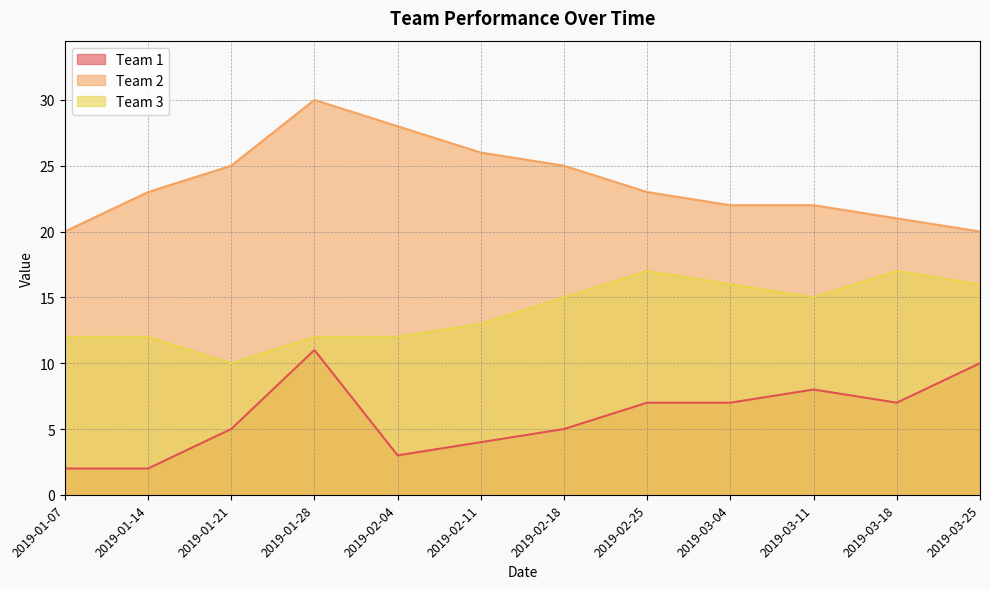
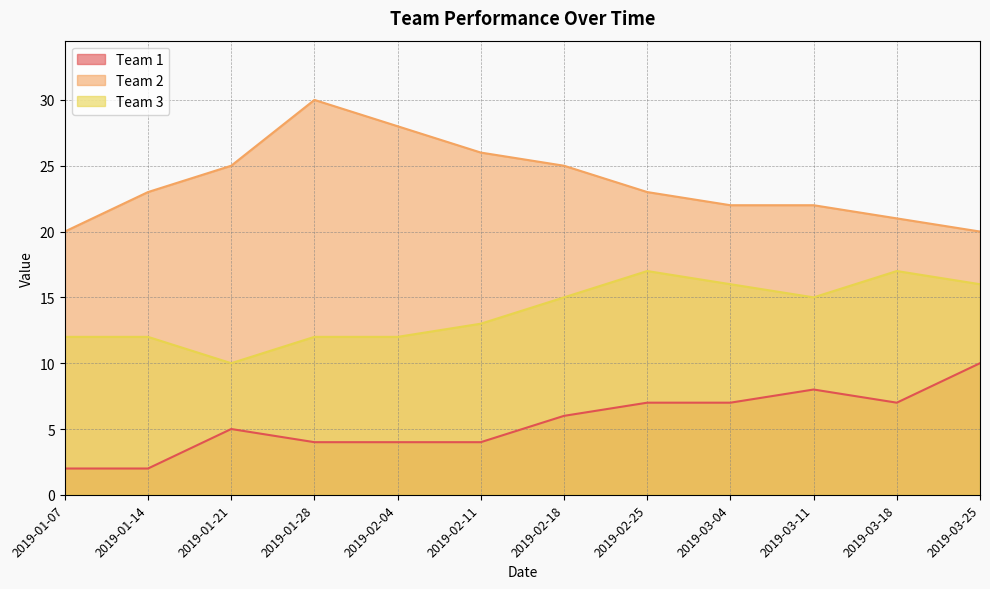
Team 1, 2019-01-28: 11 -> 4
Team 1, 2019-02-04: 3 -> 4
Team 1, 2019-02-18: 5 -> 6
